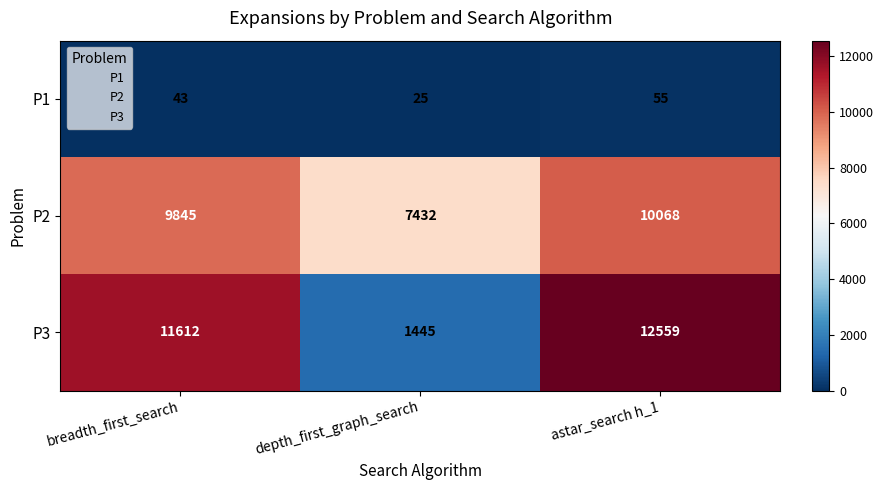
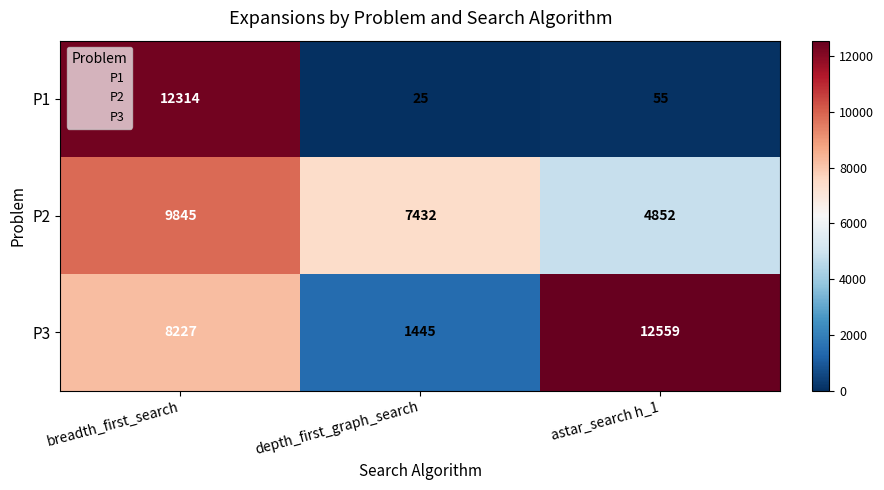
P1, breadth_first_search: 43 -> 12314
P2, astar_search h_1: 10068 -> 4852
P3, breadth_first_search: 11612 -> 8227
